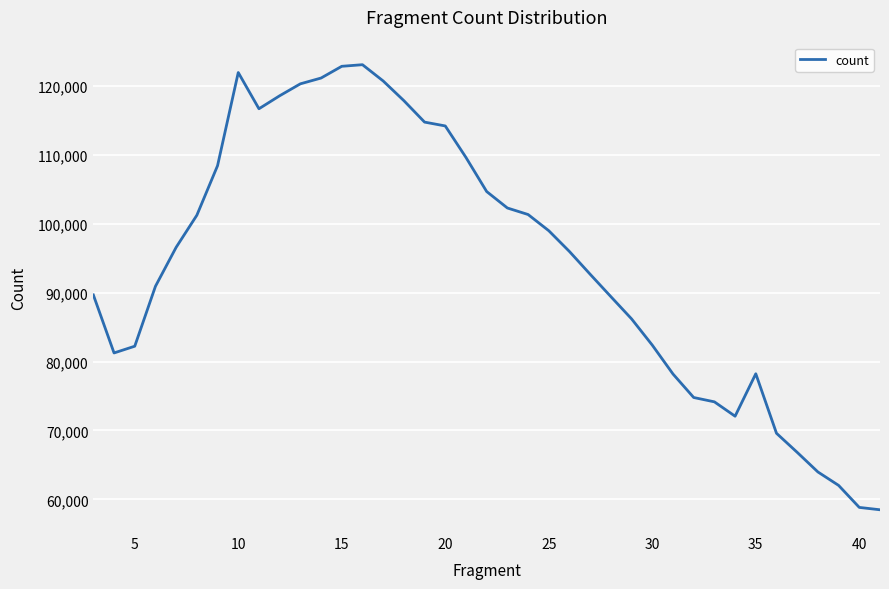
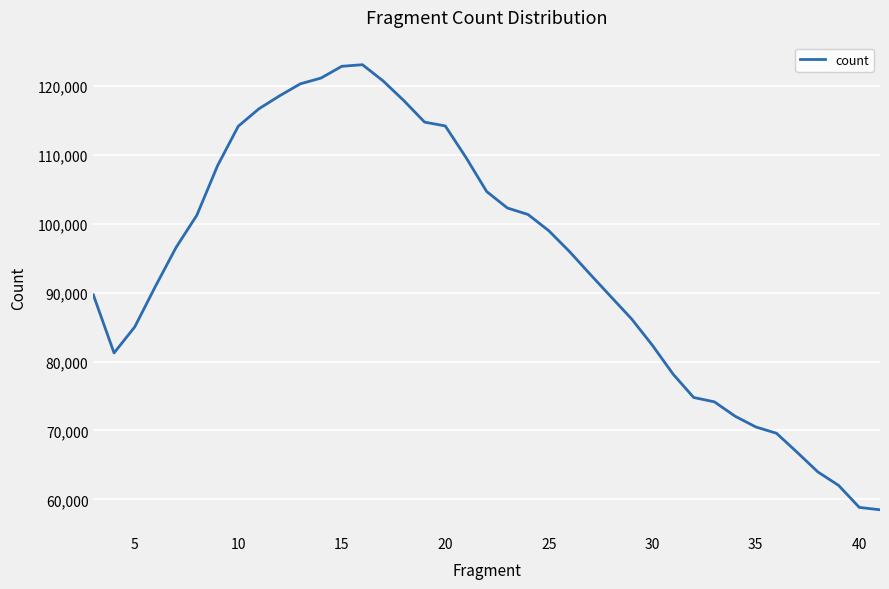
5: 82,000 -> 85,000
10: 122,000 -> 114,000
35: 78,000 -> 71,000
